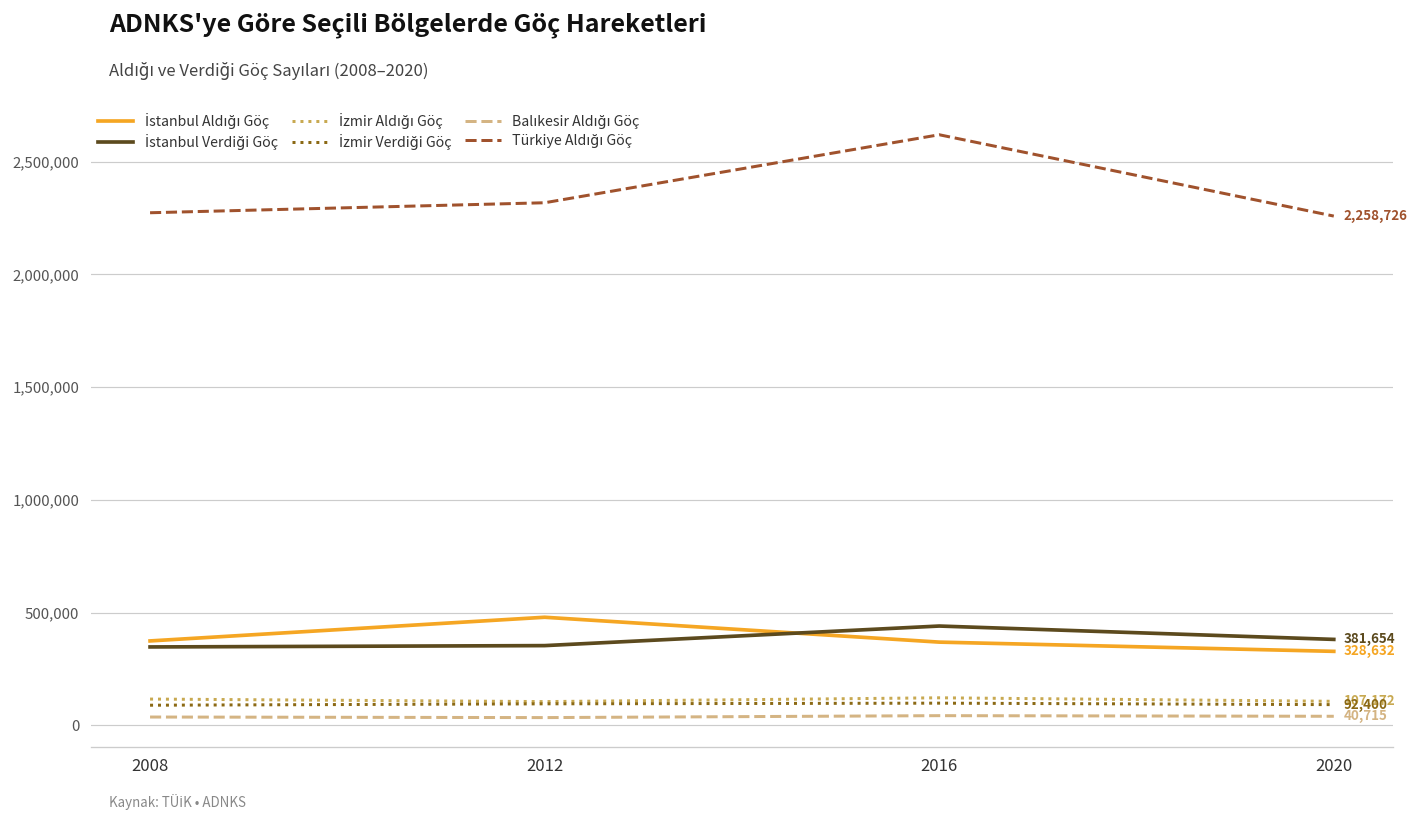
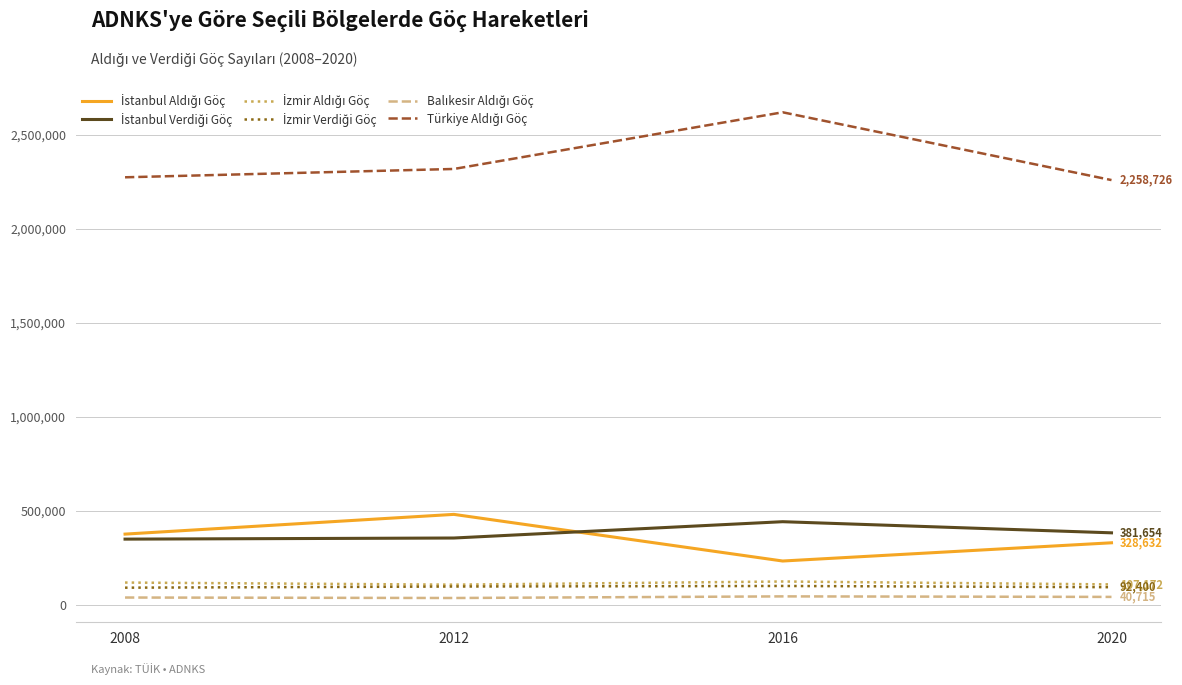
İstanbul Aldığı Göç, 2016: 370,000 -> 230,000
